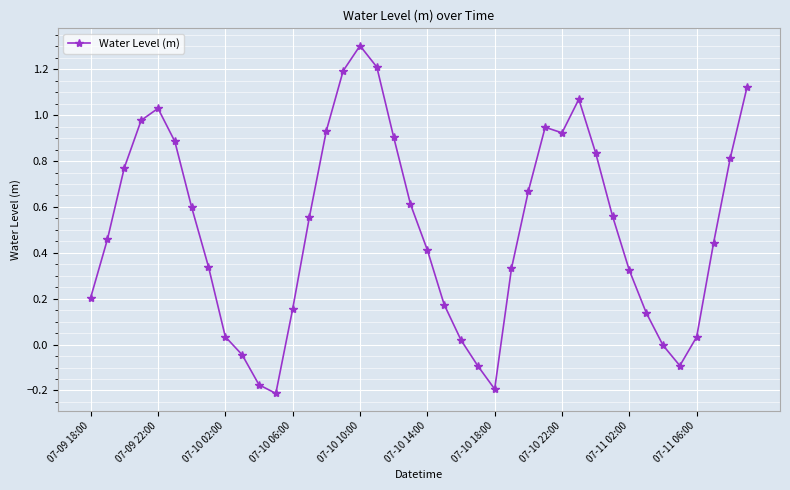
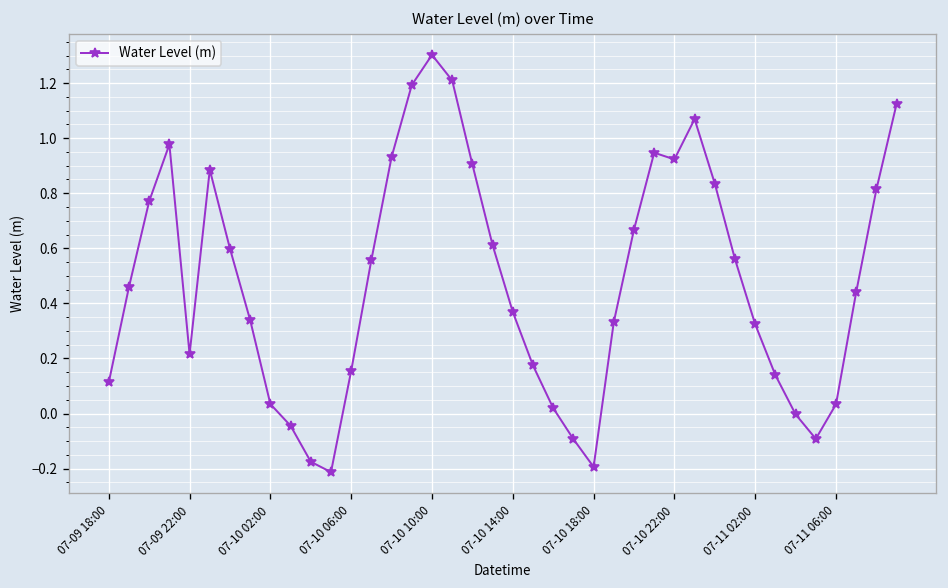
07-09 18:00: 0.20 -> 0.11
07-09 22:00: 1.03 -> 0.22
07-10 14:00: 0.41 -> 0.37
